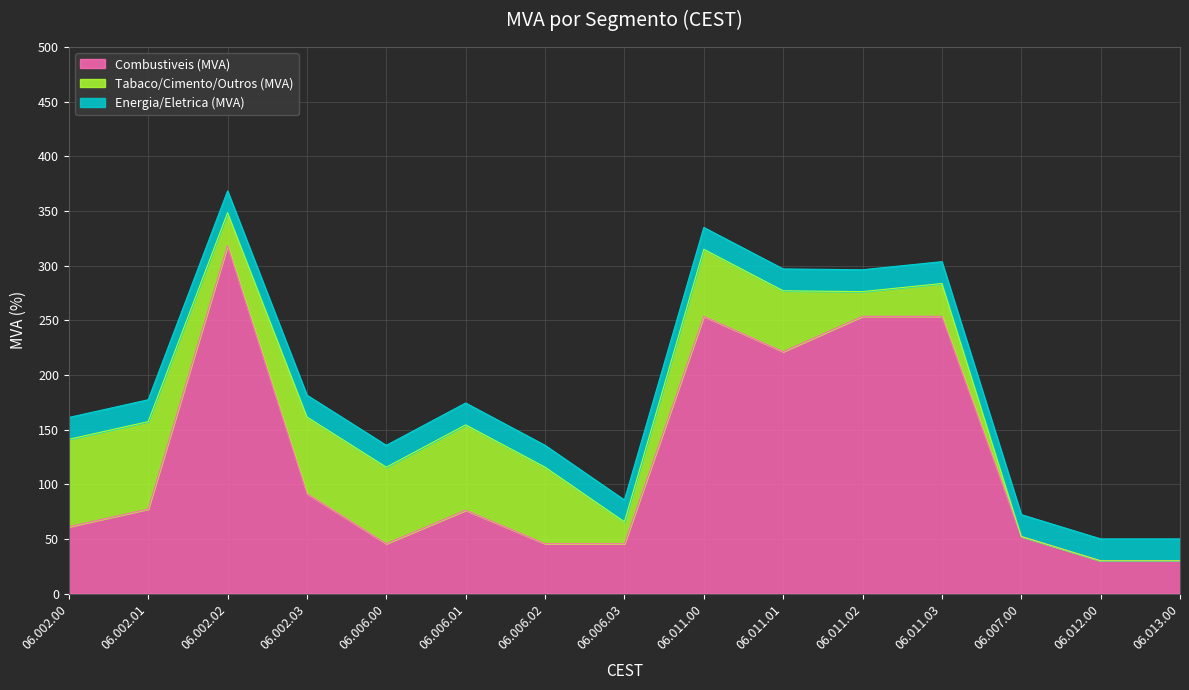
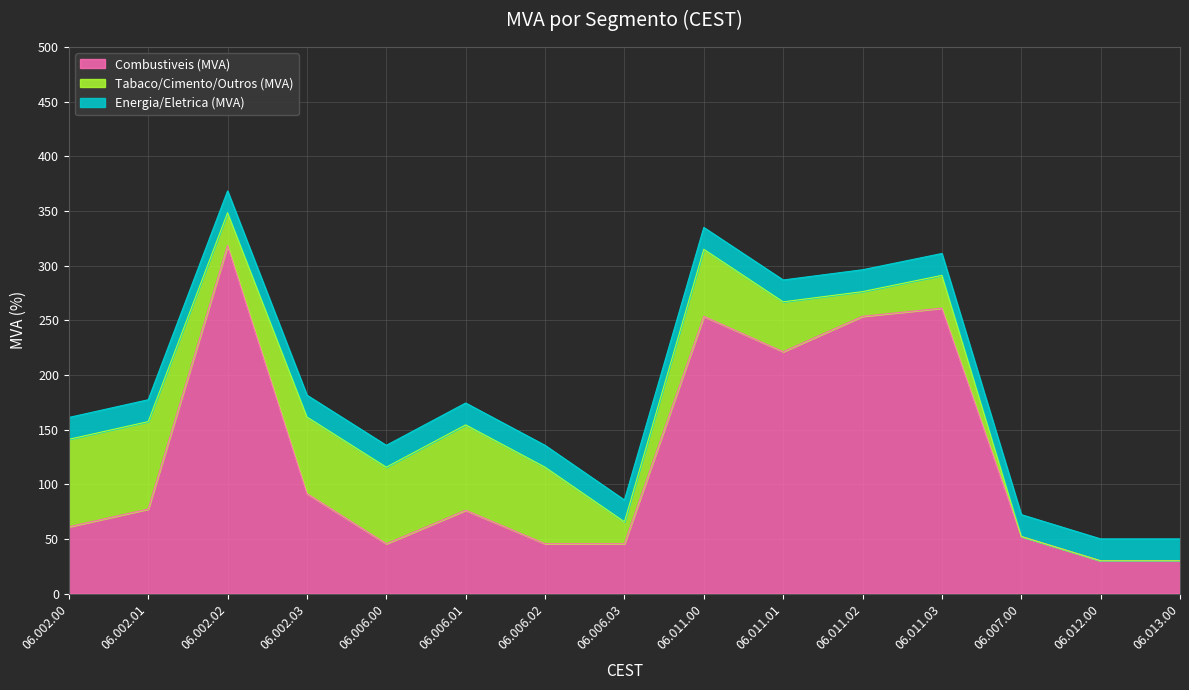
Tabaco/Cimento/Outros (MVA), 06.011.01: 56 -> 46
Combustiveis (MVA), 06.011.03: 254 -> 261
